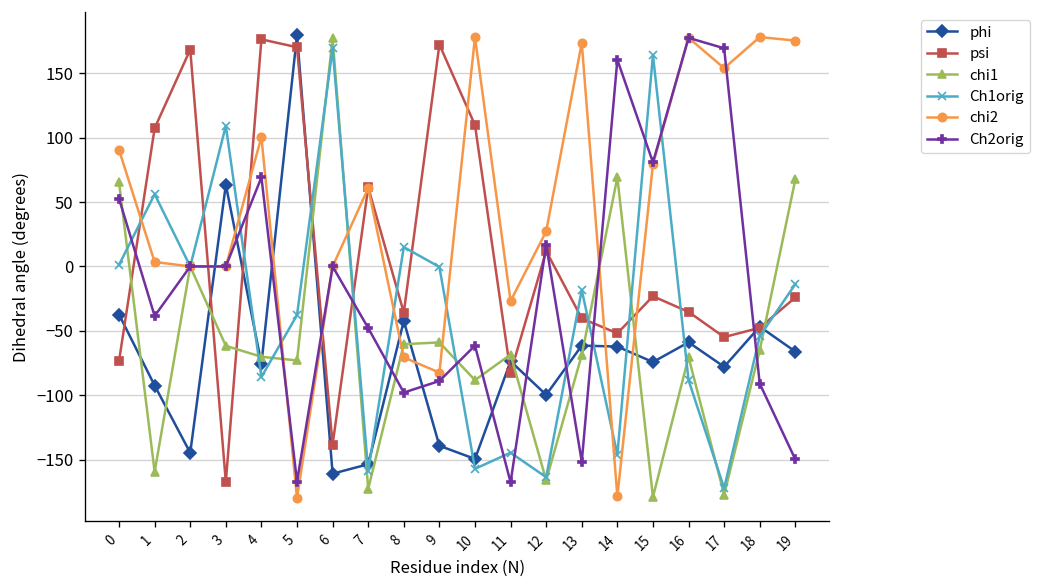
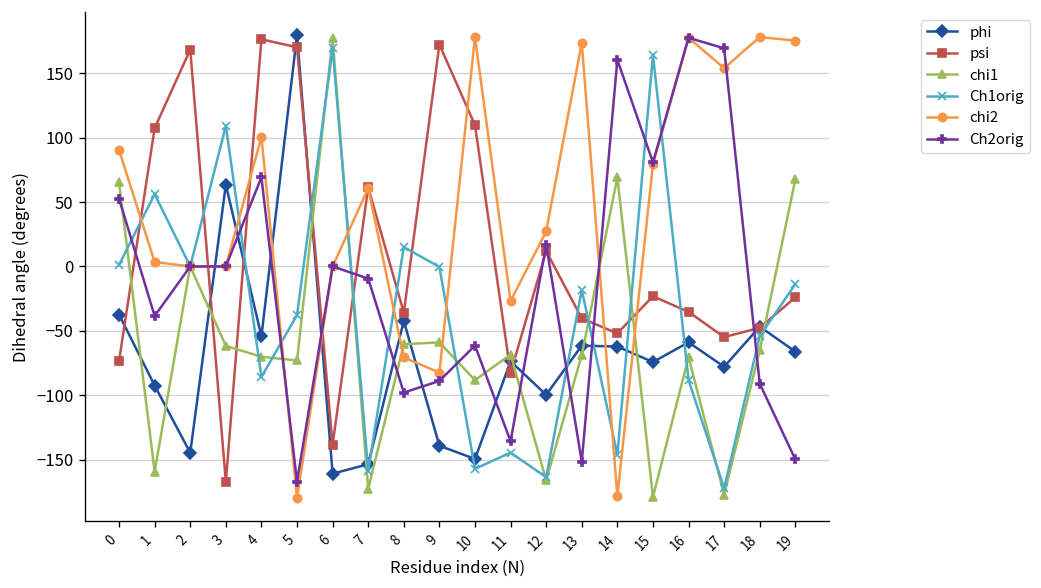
phi, 4: -75 -> -54
Ch2orig, 7: -48 -> -9
Ch2orig, 11: -168 -> -136
